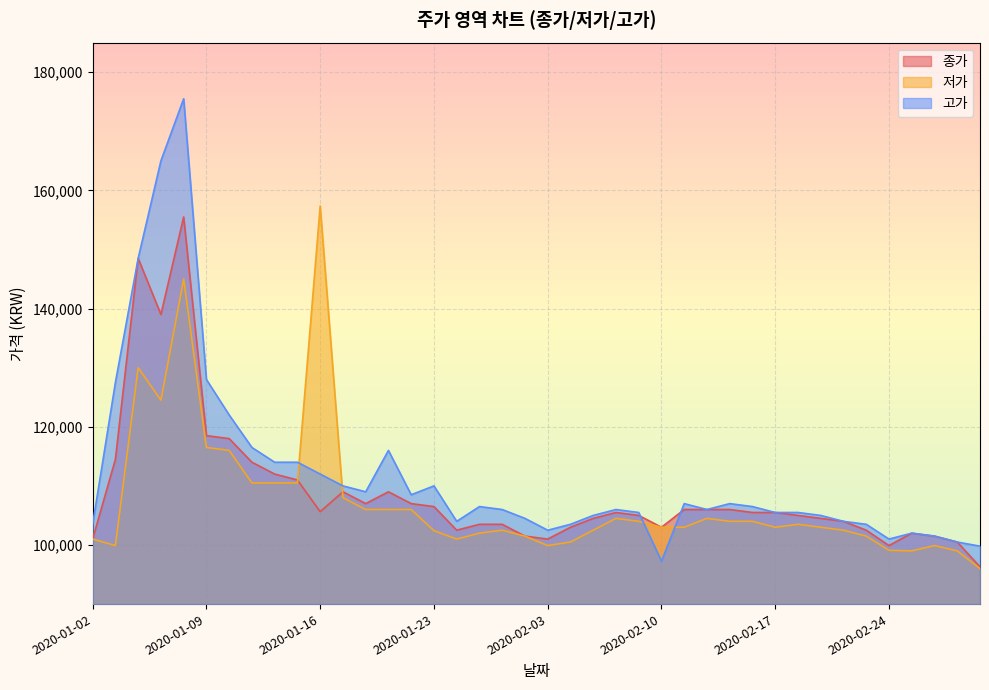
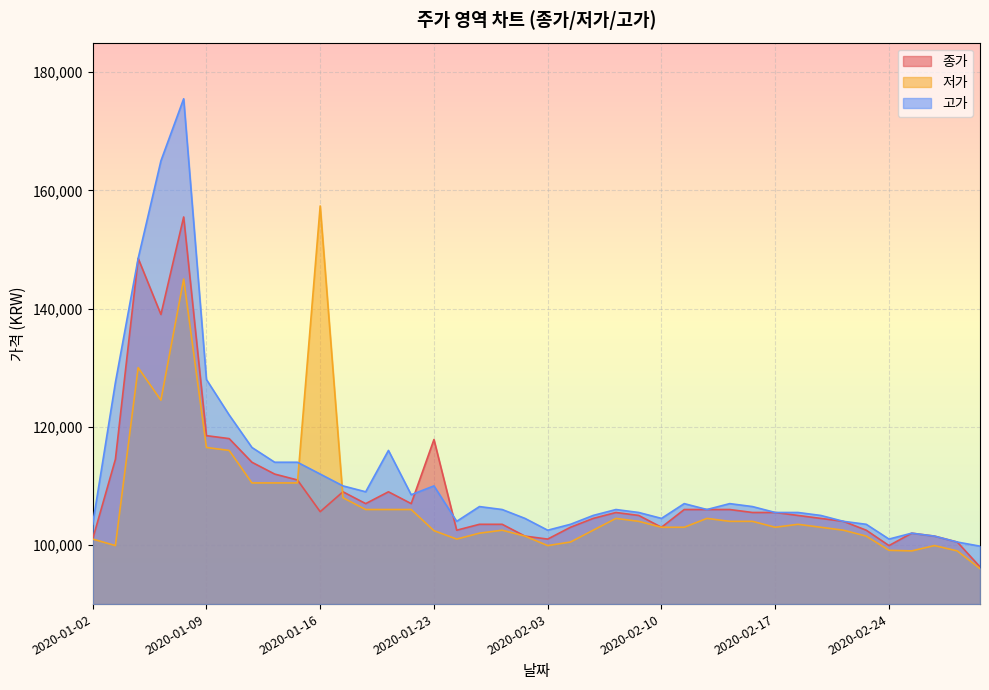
종가, 2020-01-23: 107,000 -> 118,000
고가, 2020-02-10: 97,000 -> 105,000
